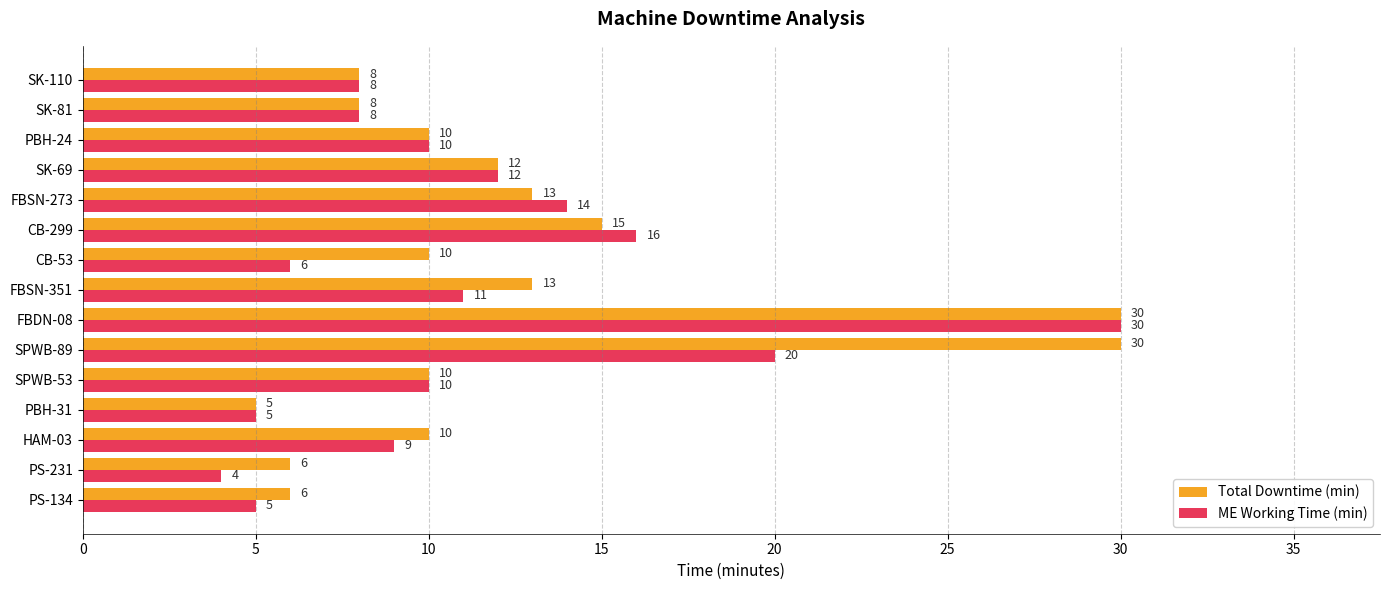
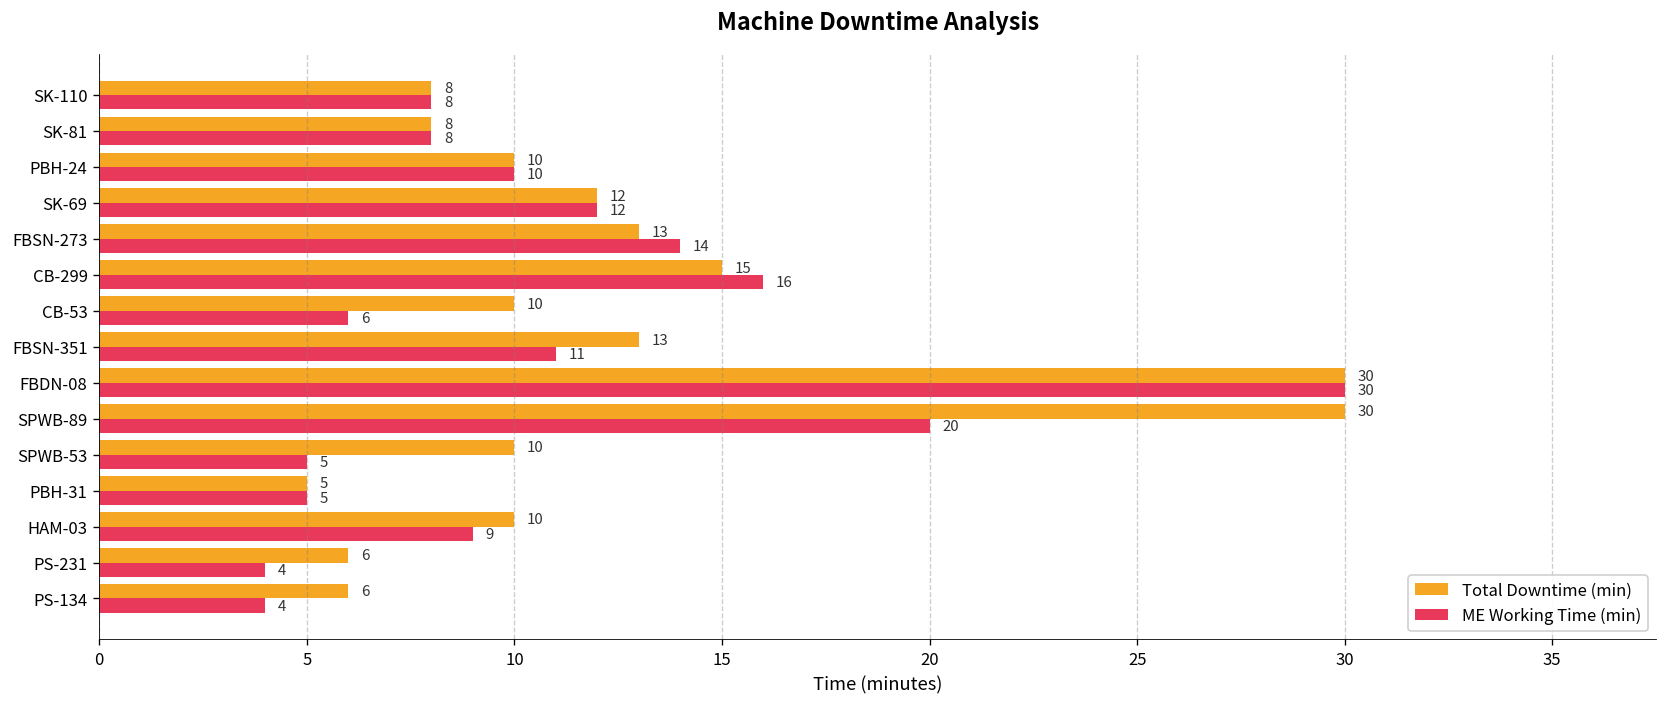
ME Working Time (min), SPWB-53: 10 -> 5
ME Working Time (min), PS-134: 5 -> 4
